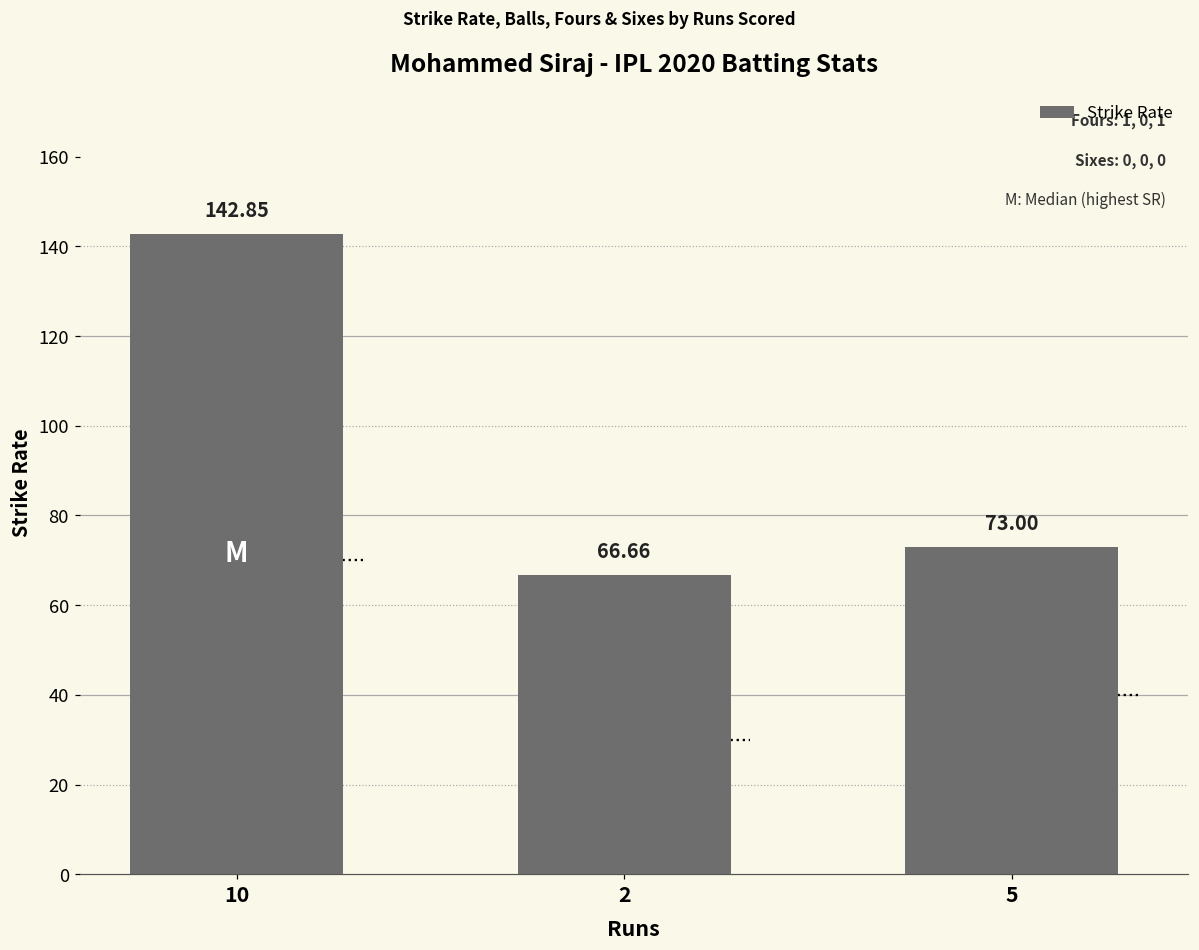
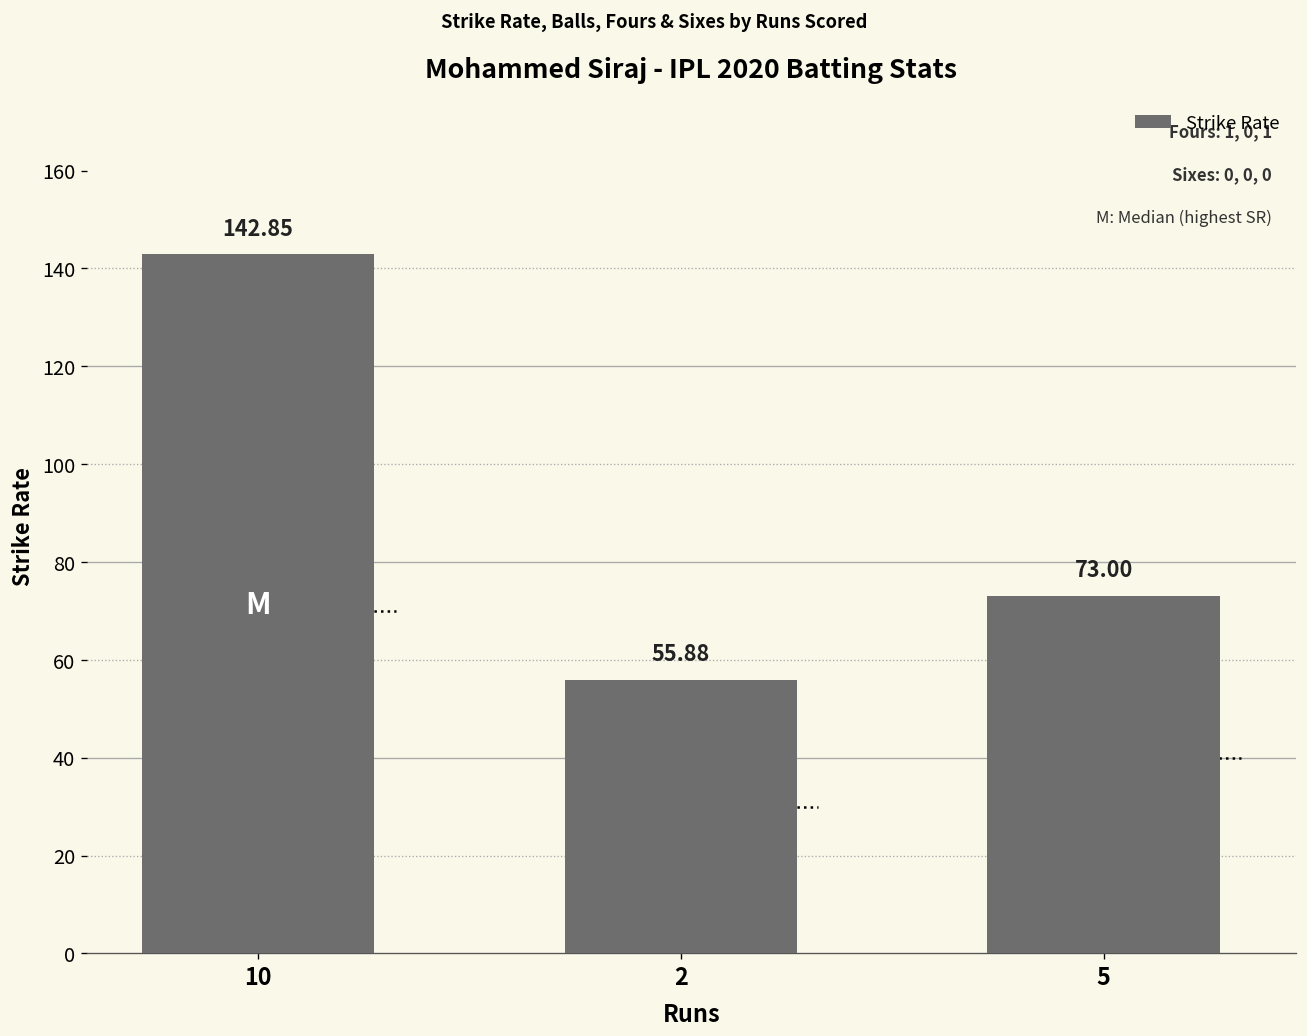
2: 66.66 -> 55.88
